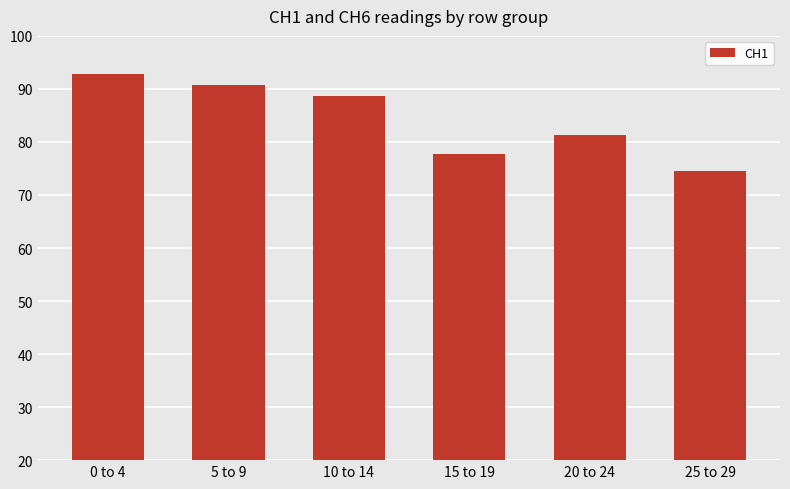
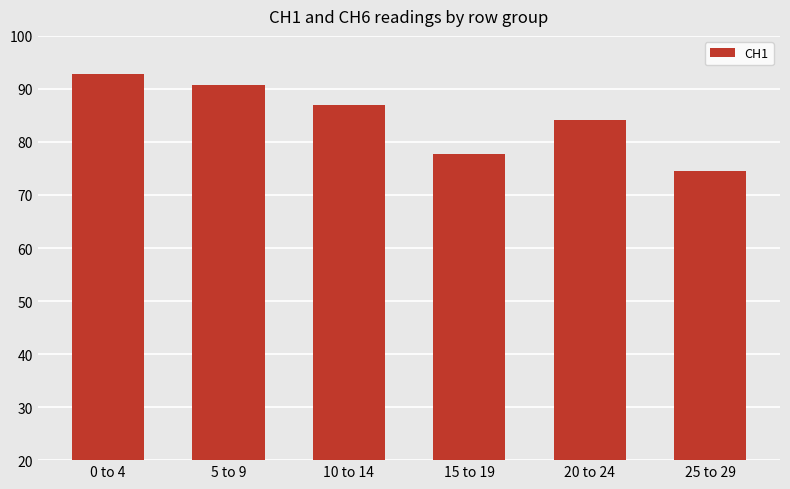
10 to 14: 89 -> 87
20 to 24: 81 -> 84
